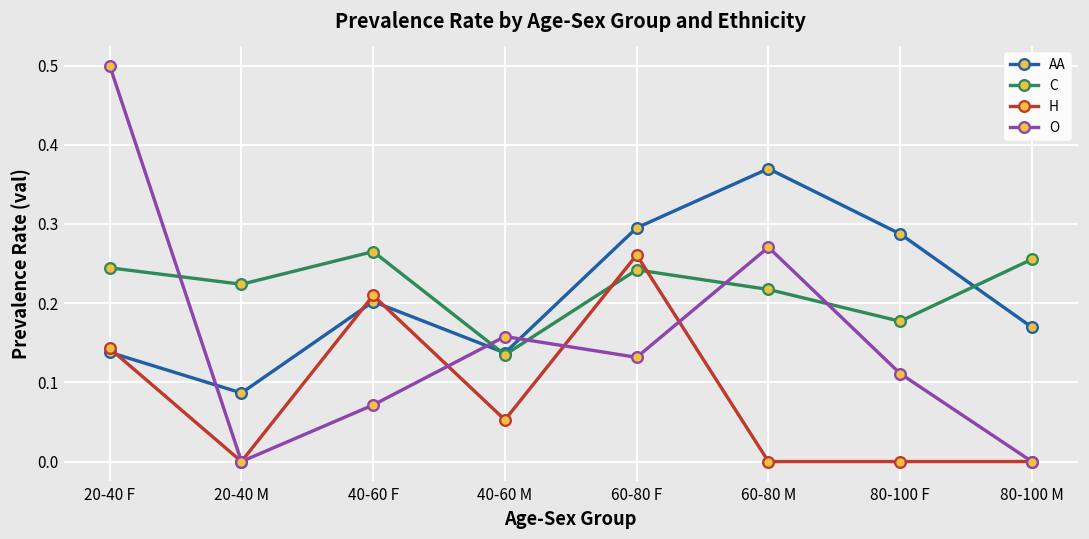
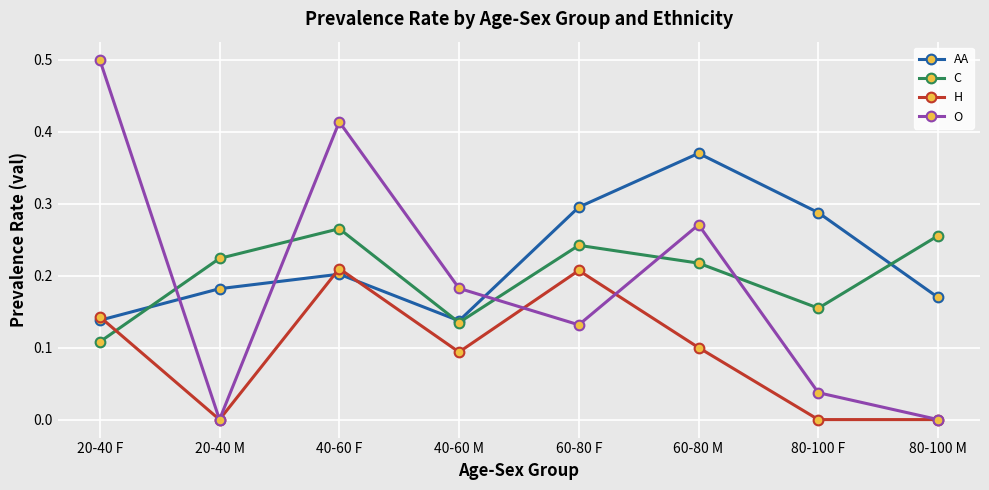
C, 20-40 F: 0.24 -> 0.11
AA, 20-40 M: 0.09 -> 0.18
O, 40-60 F: 0.07 -> 0.41
H, 40-60 M: 0.05 -> 0.09
O, 40-60 M: 0.16 -> 0.18
H, 60-80 F: 0.26 -> 0.21
H, 60-80 M: 0.0 -> 0.1
C, 80-100 F: 0.18 -> 0.15
O, 80-100 F: 0.11 -> 0.04
